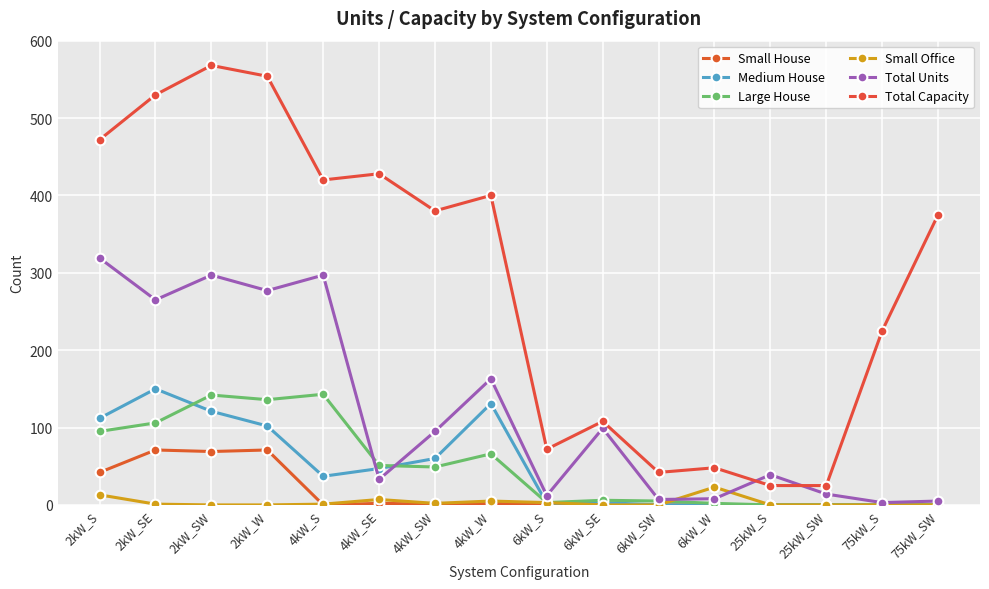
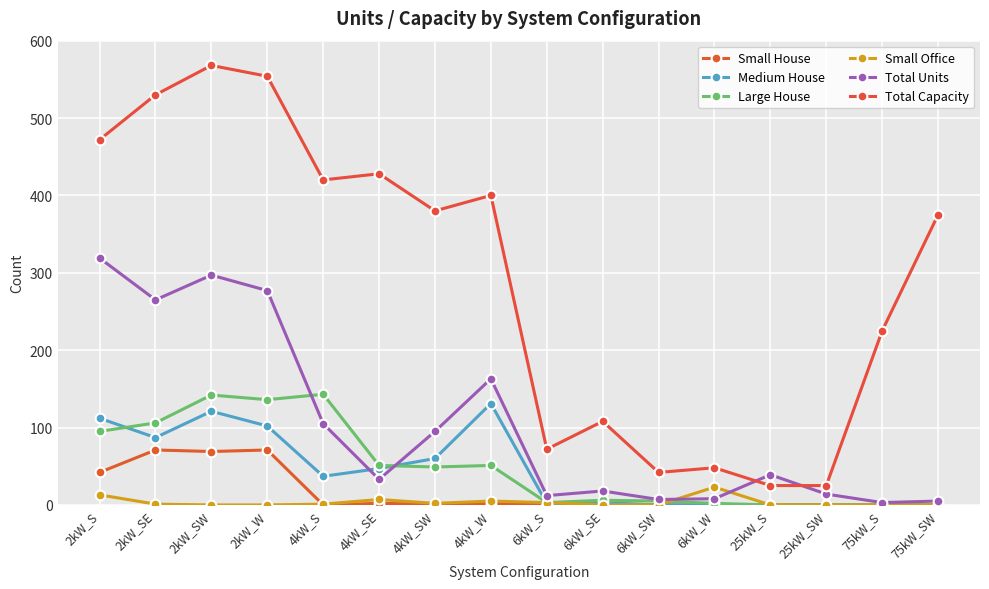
Medium House, 2kW_SE: 150 -> 90
Total Units, 4kW_S: 300 -> 110
Large House, 4kW_W: 70 -> 50
Total Units, 6kW_SE: 100 -> 20
